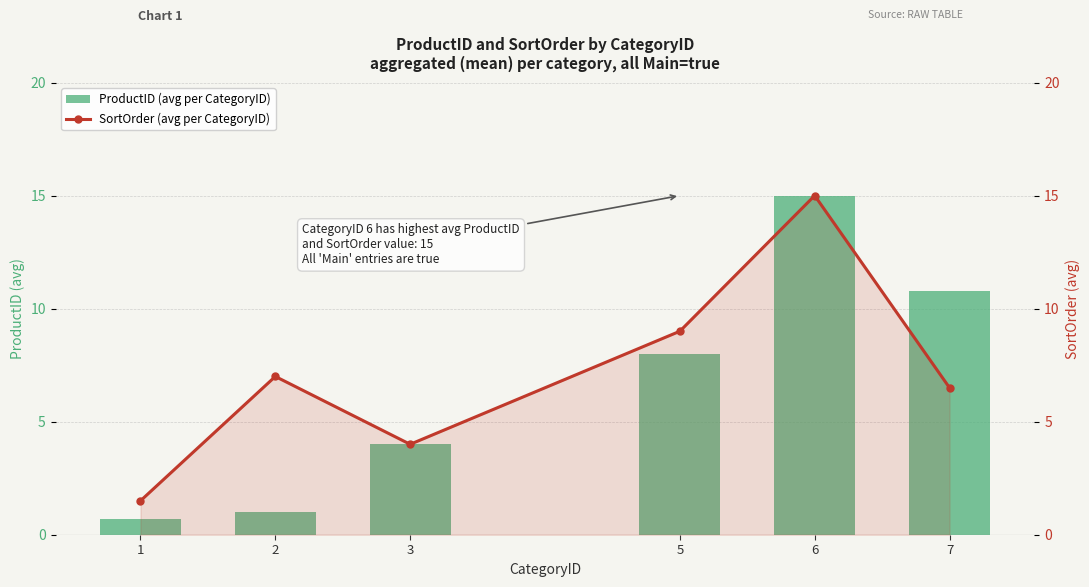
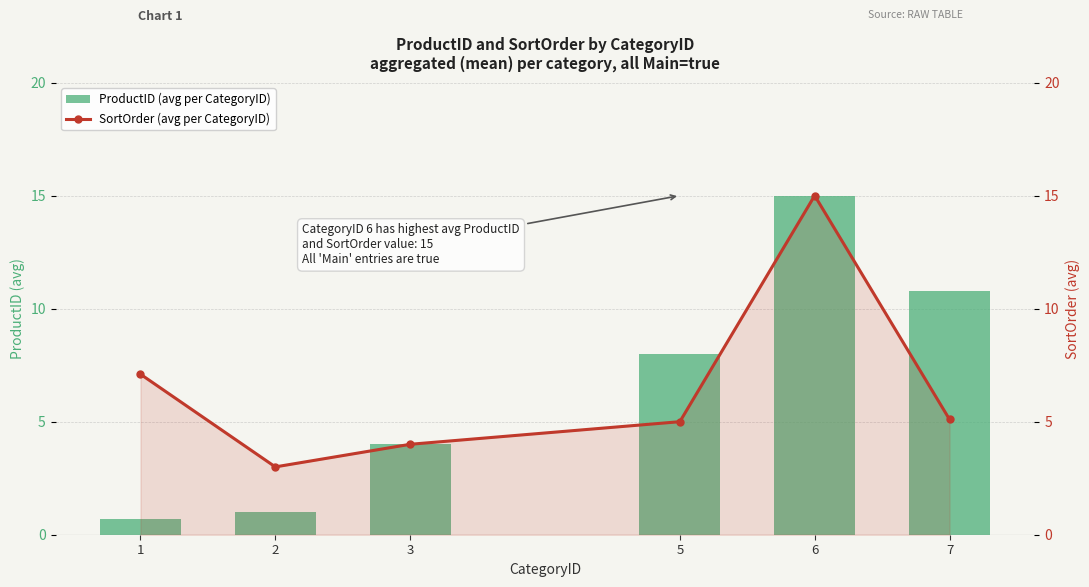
SortOrder (avg per CategoryID), 1: 1.5 -> 7.1
SortOrder (avg per CategoryID), 2: 7 -> 3
SortOrder (avg per CategoryID), 5: 9 -> 5
SortOrder (avg per CategoryID), 7: 6.5 -> 5.1
